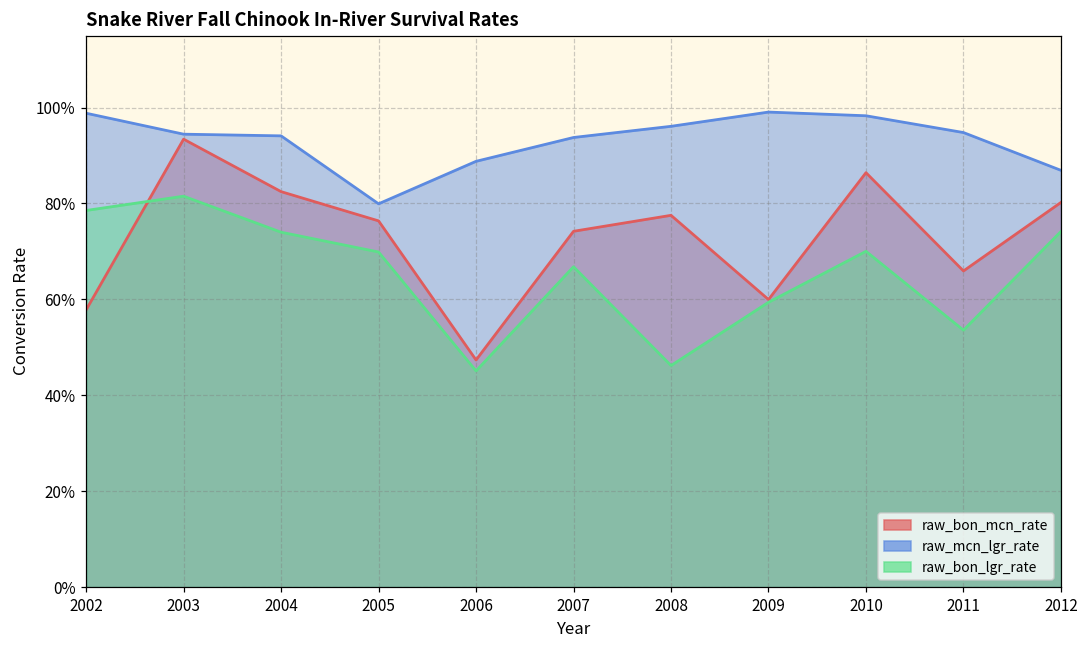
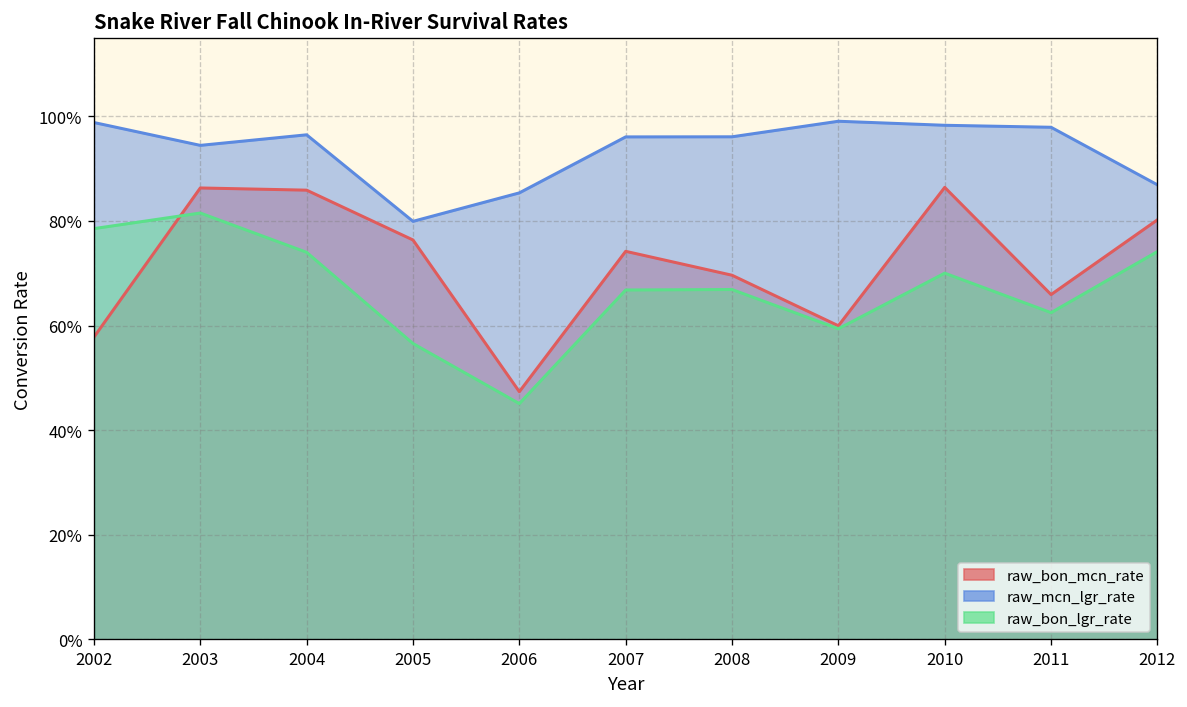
raw_bon_mcn_rate, 2003: 93% -> 86%
raw_bon_mcn_rate, 2004: 82% -> 86%
raw_mcn_lgr_rate, 2004: 94% -> 96%
raw_bon_lgr_rate, 2005: 70% -> 57%
raw_mcn_lgr_rate, 2006: 89% -> 85%
raw_mcn_lgr_rate, 2007: 94% -> 96%
raw_bon_mcn_rate, 2008: 78% -> 70%
raw_bon_lgr_rate, 2008: 46% -> 67%
raw_mcn_lgr_rate, 2011: 95% -> 98%
raw_bon_lgr_rate, 2011: 54% -> 62%
